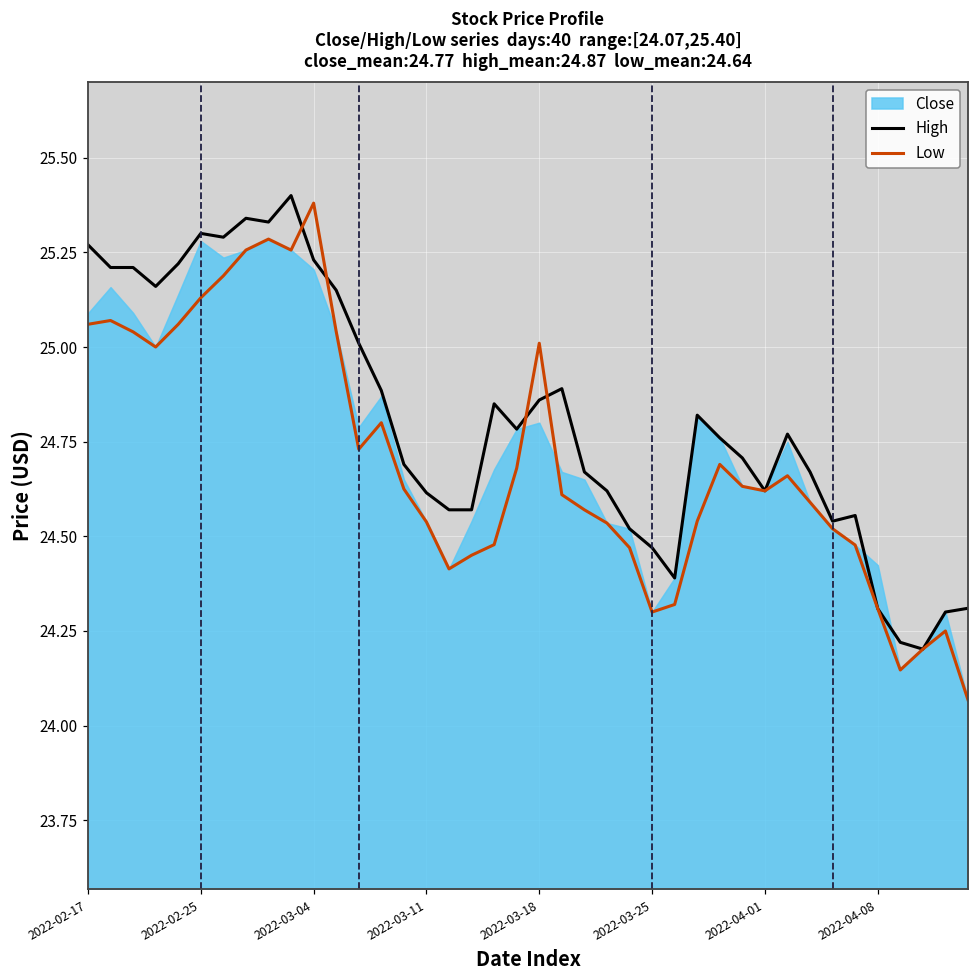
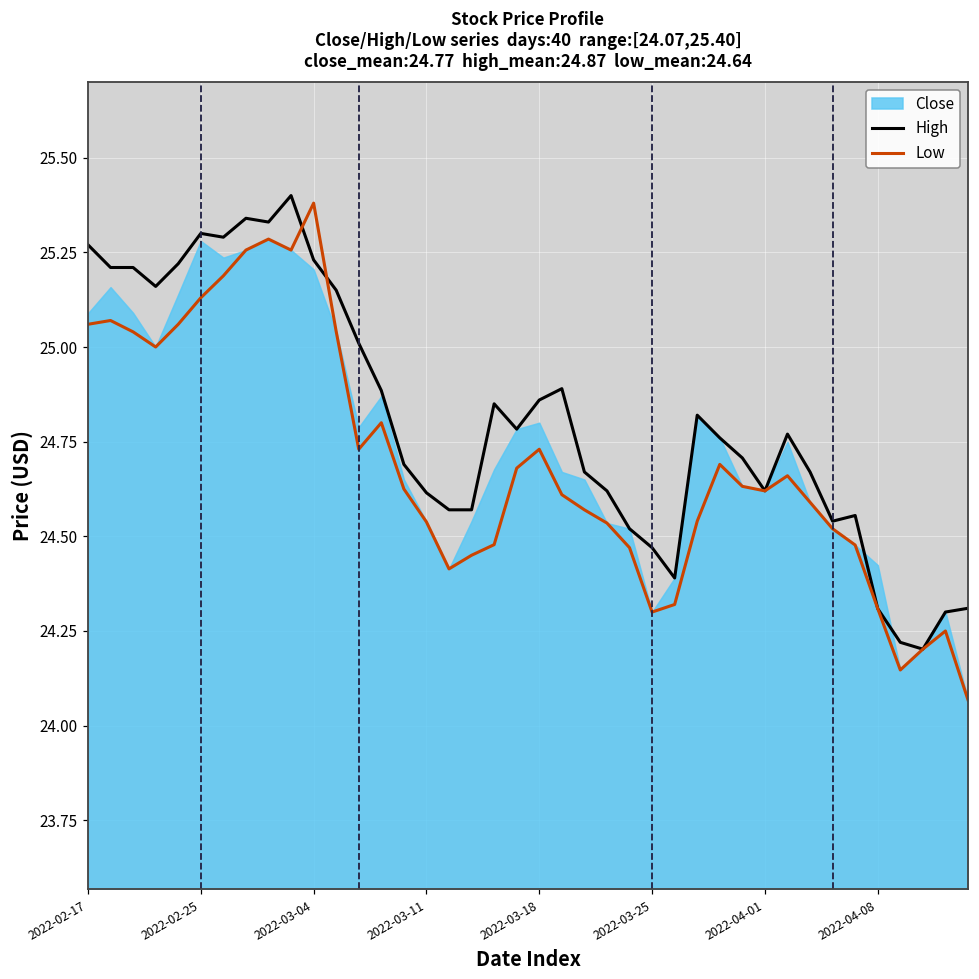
Low, 2022-03-18: 25.01 -> 24.73
